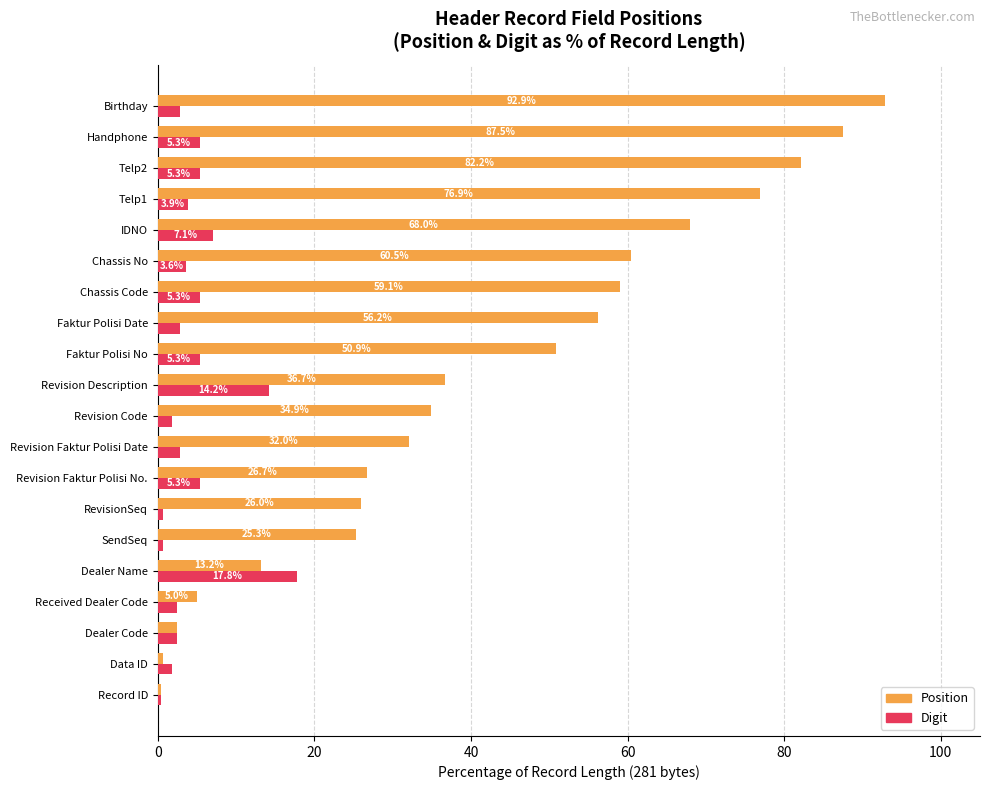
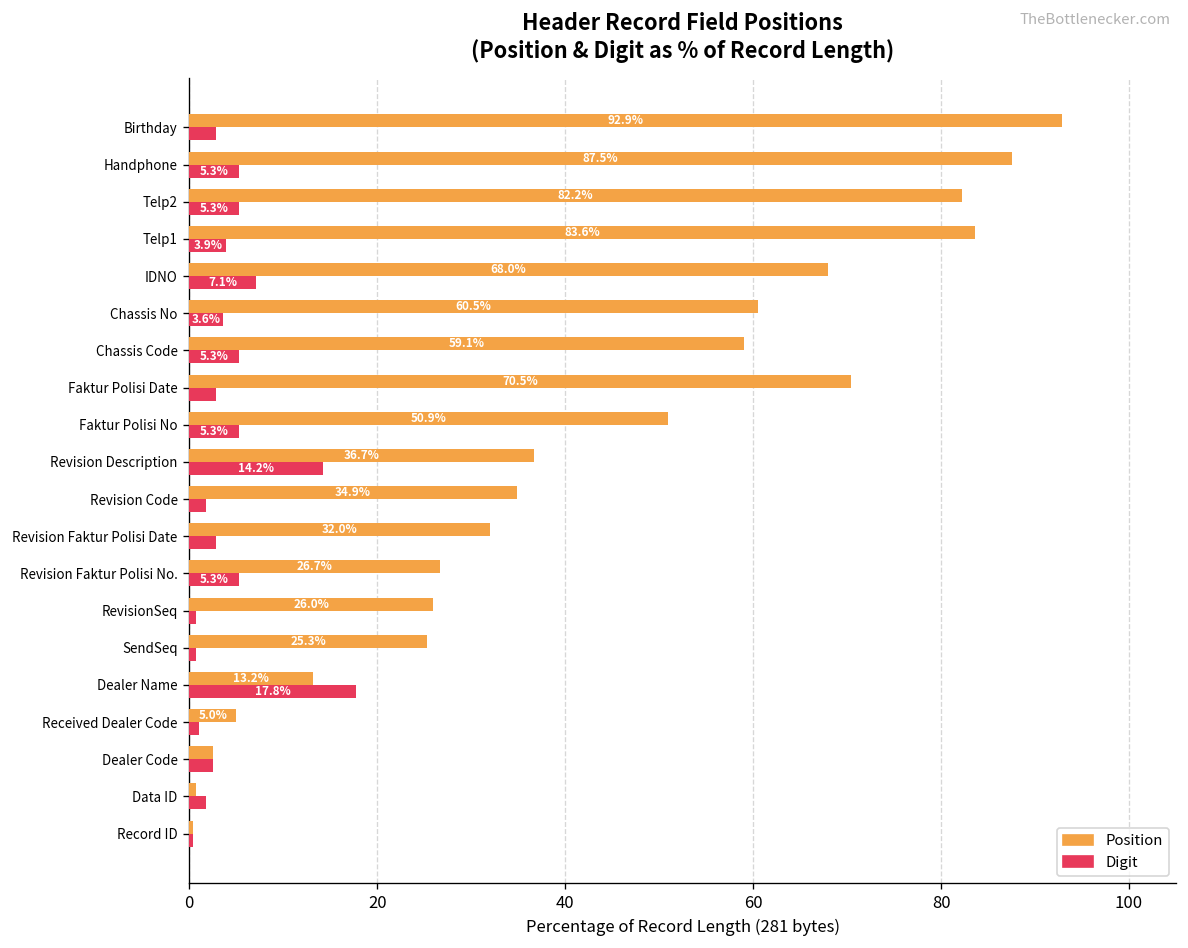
Position, Telp1: 76.9% -> 83.6%
Position, Faktur Polisi Date: 56.2% -> 70.5%
Digit, Received Dealer Code: 2 -> 1
